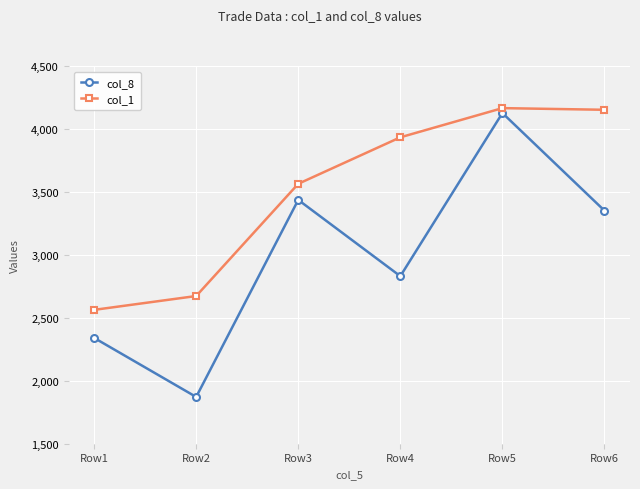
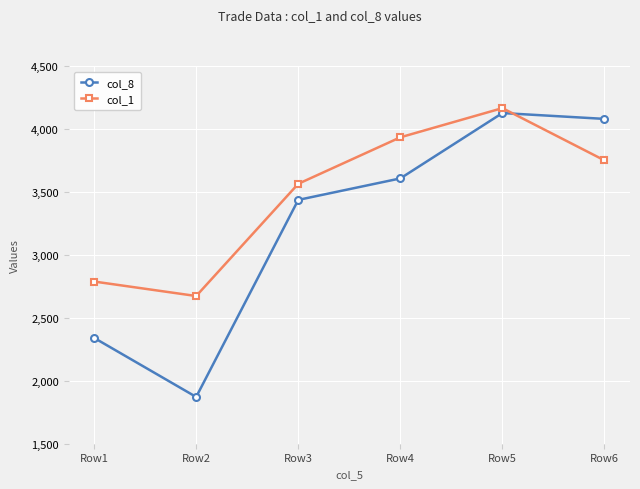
col_1, Row1: 2,560 -> 2,790
col_8, Row4: 2,830 -> 3,610
col_8, Row6: 3,350 -> 4,080
col_1, Row6: 4,150 -> 3,750
